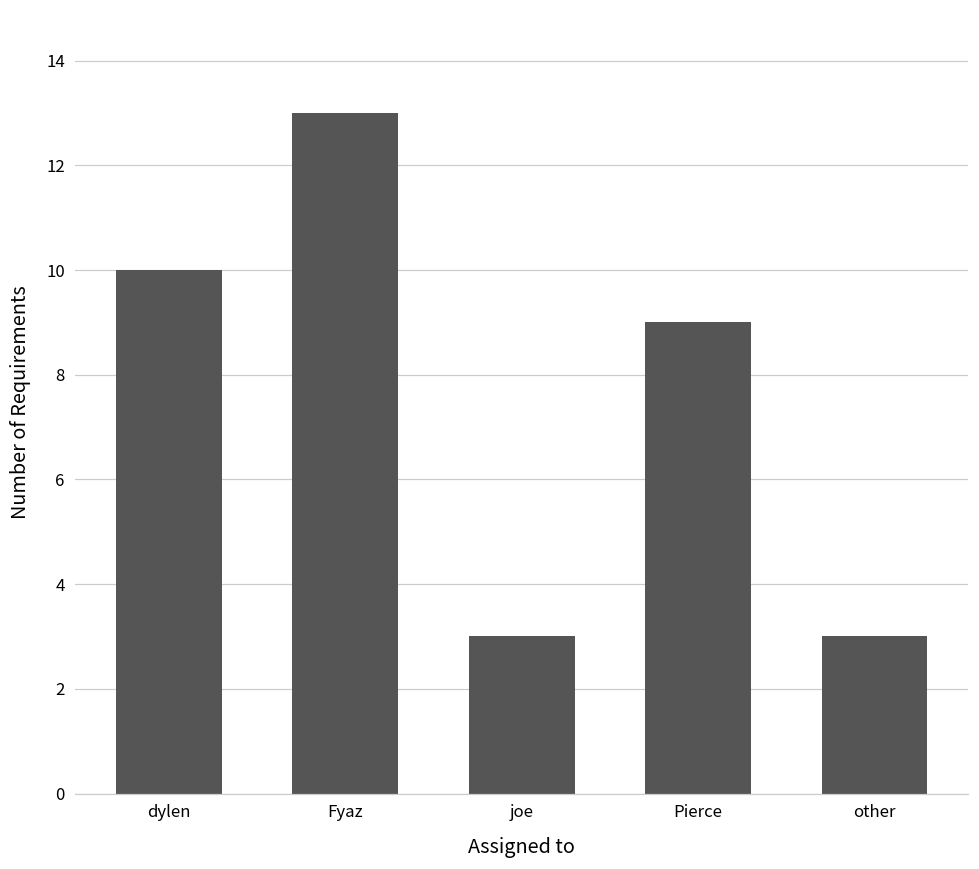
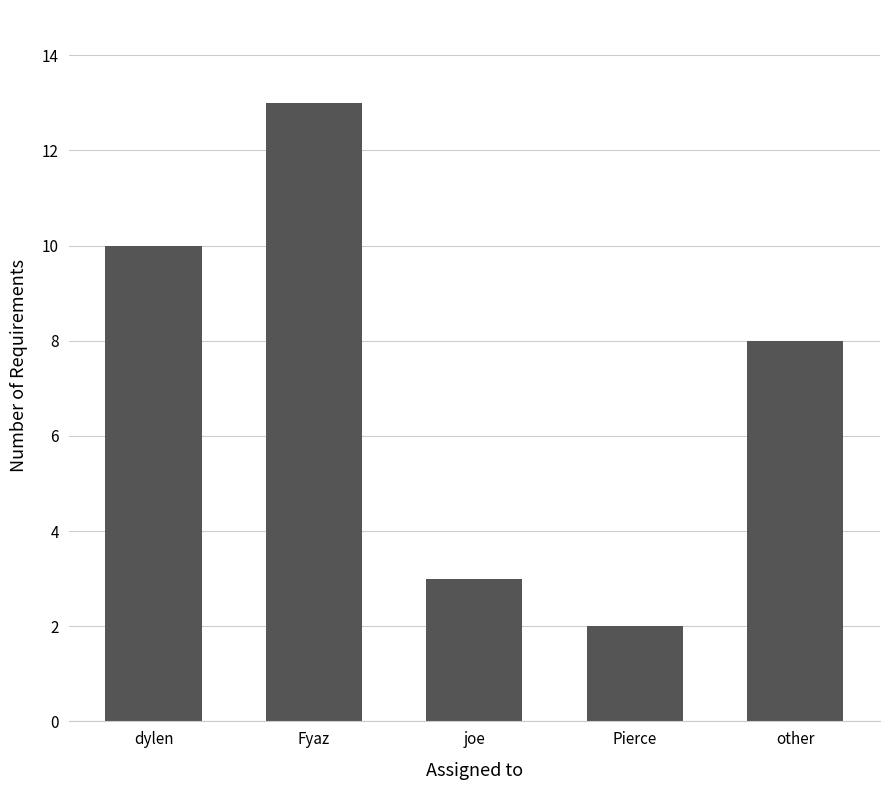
Pierce: 9 -> 2
other: 3 -> 8
